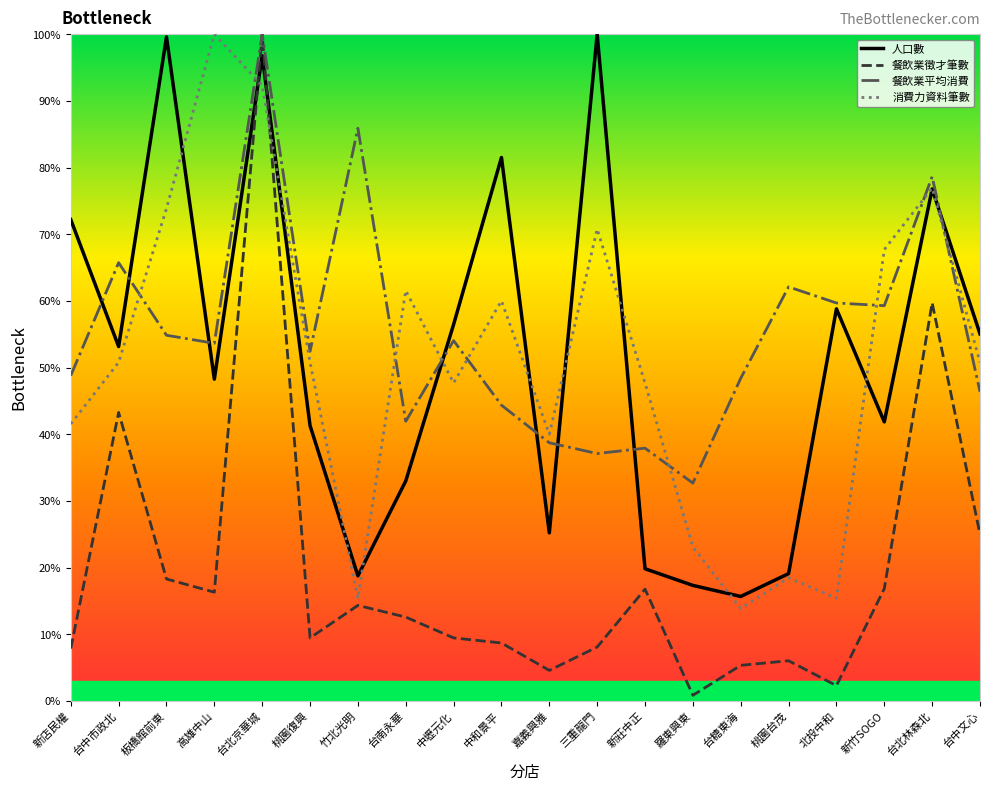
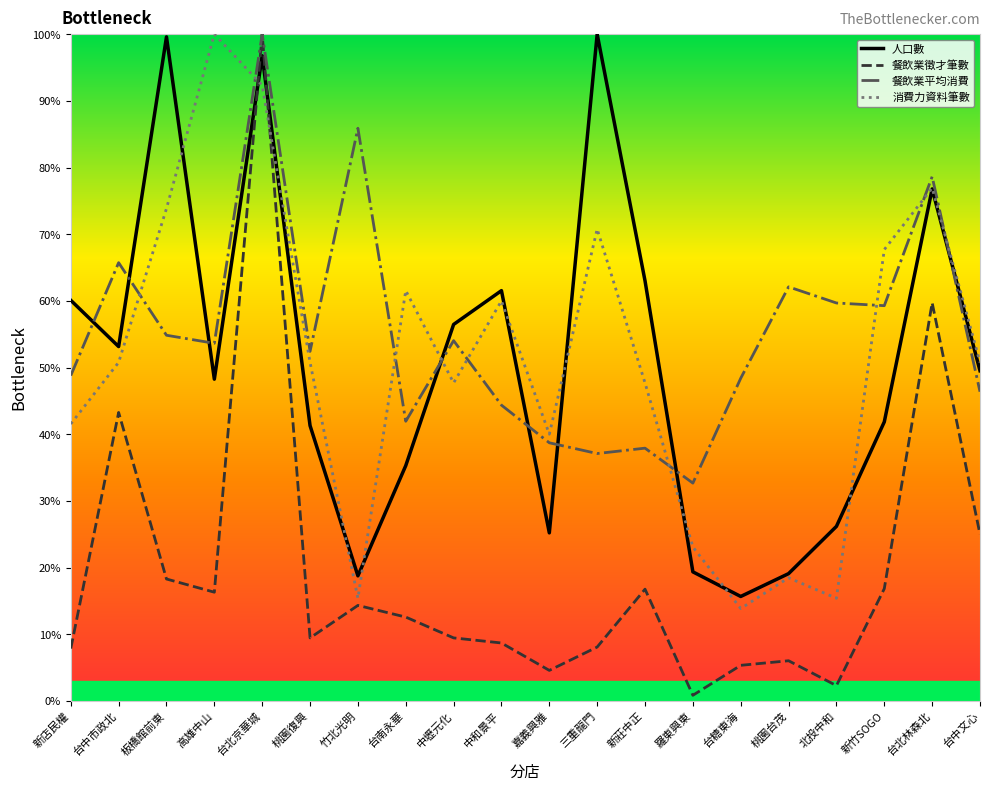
人口數, 新店民權: 72% -> 60%
人口數, 台南永華: 33% -> 35%
人口數, 中和景平: 82% -> 62%
人口數, 新莊中正: 20% -> 63%
人口數, 羅東興東: 17% -> 19%
人口數, 北投中和: 59% -> 26%
人口數, 台中文心: 55% -> 50%
